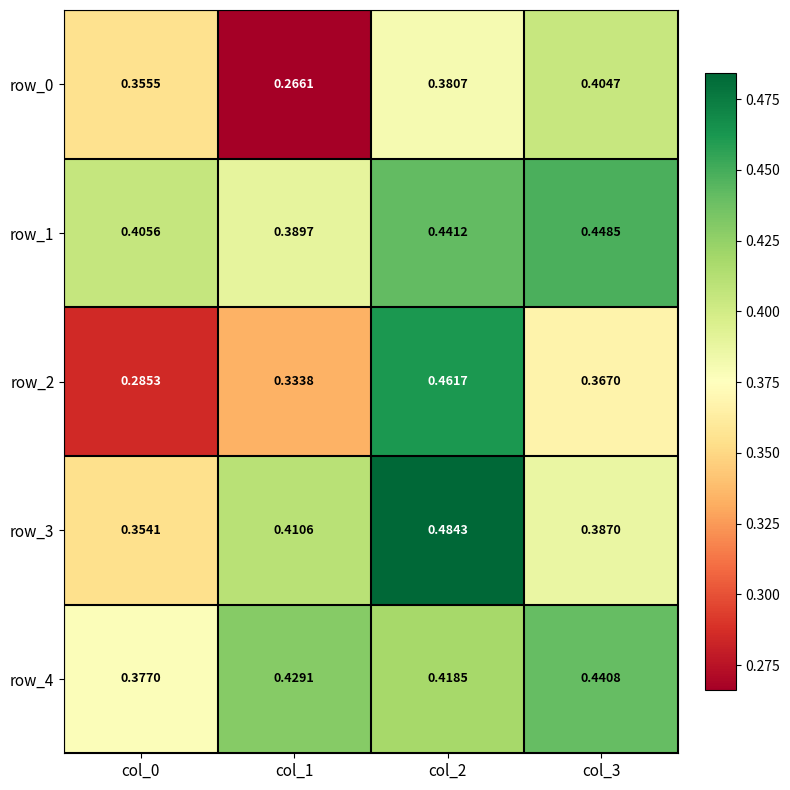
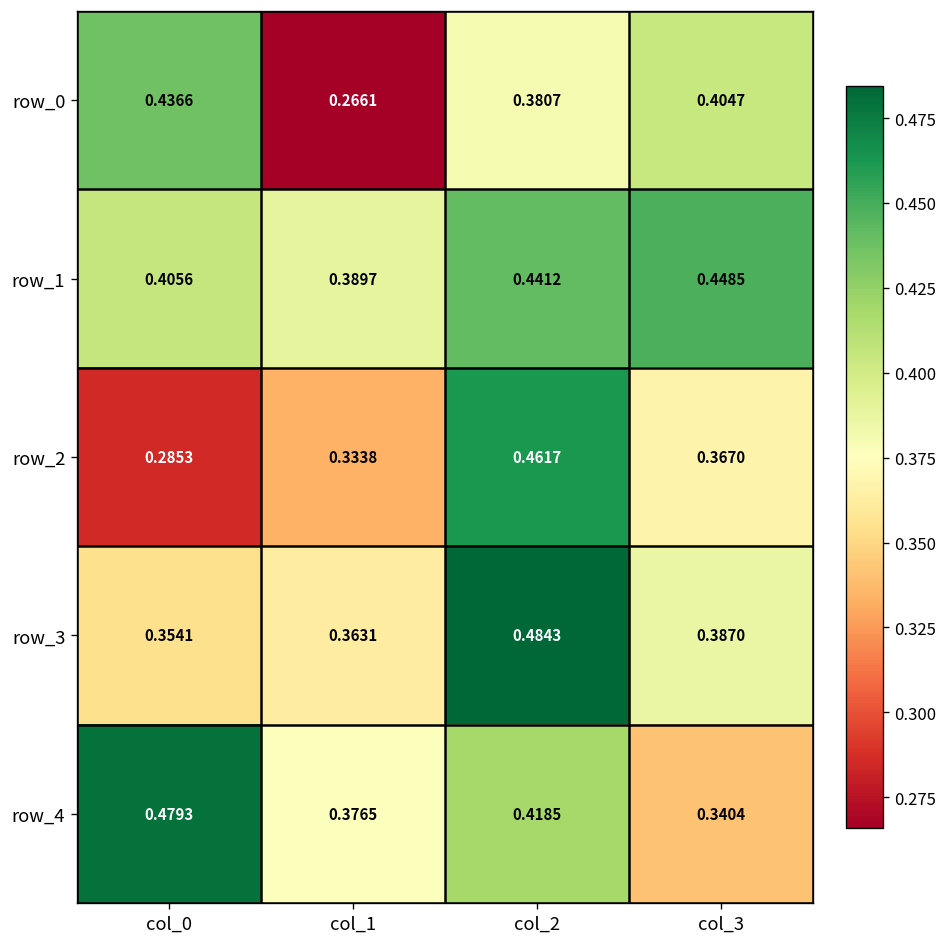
row_0, col_0: 0.3555 -> 0.4366
row_3, col_1: 0.4106 -> 0.3631
row_4, col_0: 0.3770 -> 0.4793
row_4, col_1: 0.4291 -> 0.3765
row_4, col_3: 0.4408 -> 0.3404
